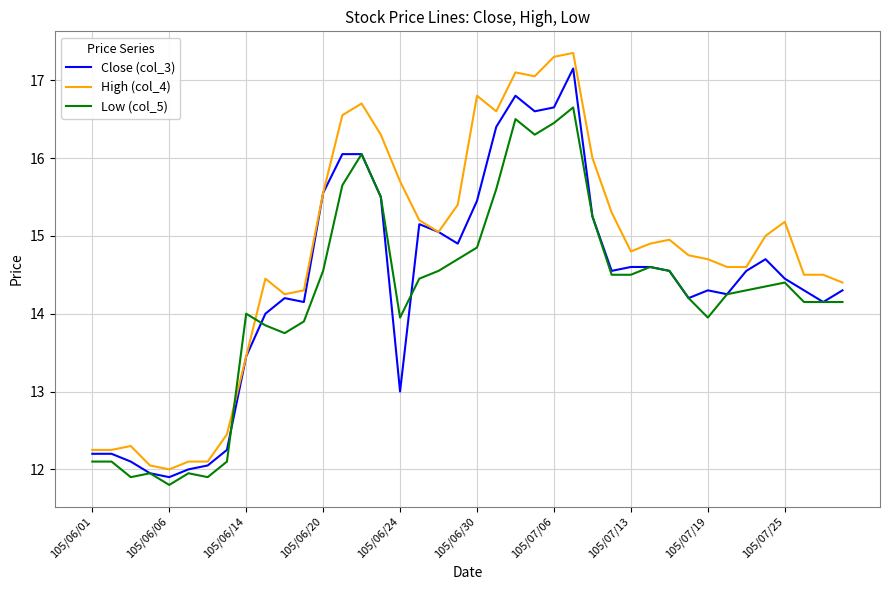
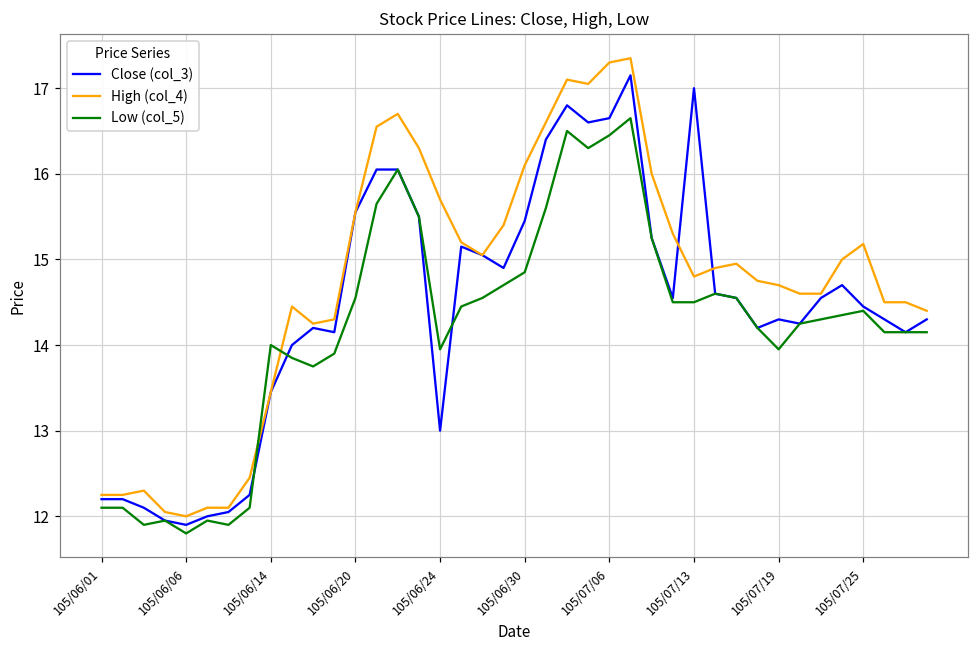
High (col_4), 105/06/30: 16.8 -> 16.1
Close (col_3), 105/07/13: 14.6 -> 17.0
